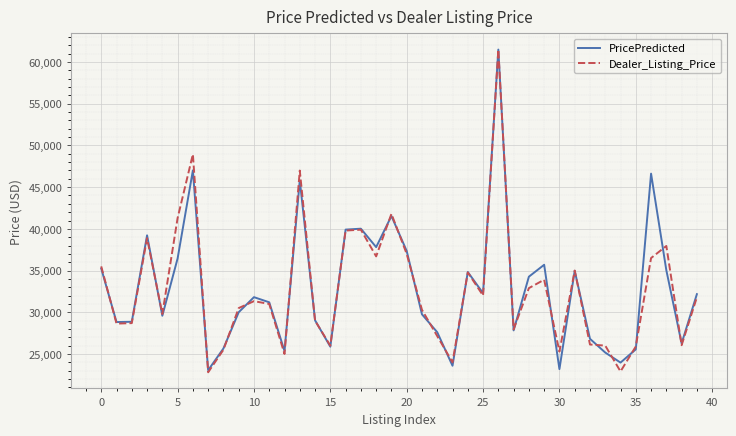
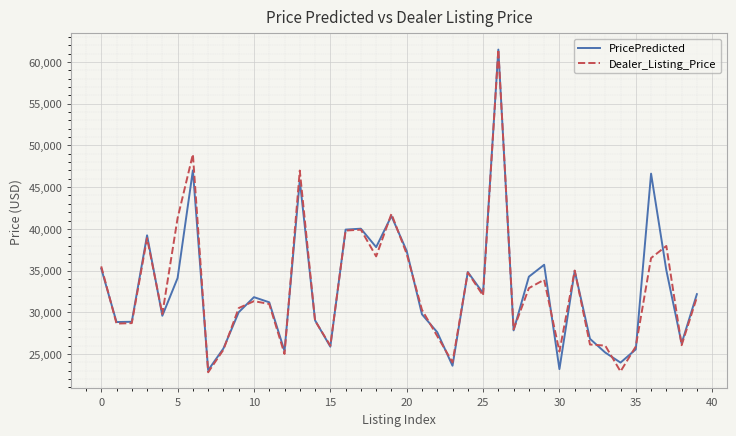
PricePredicted, 5: 36,000 -> 34,000
